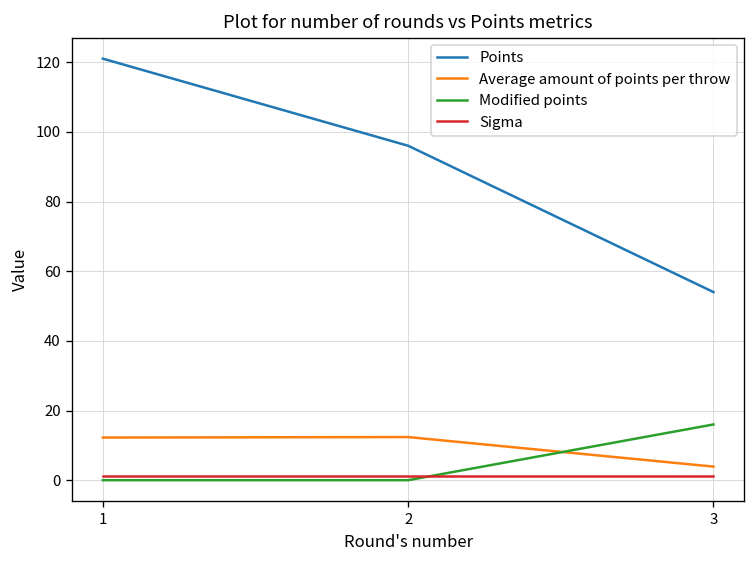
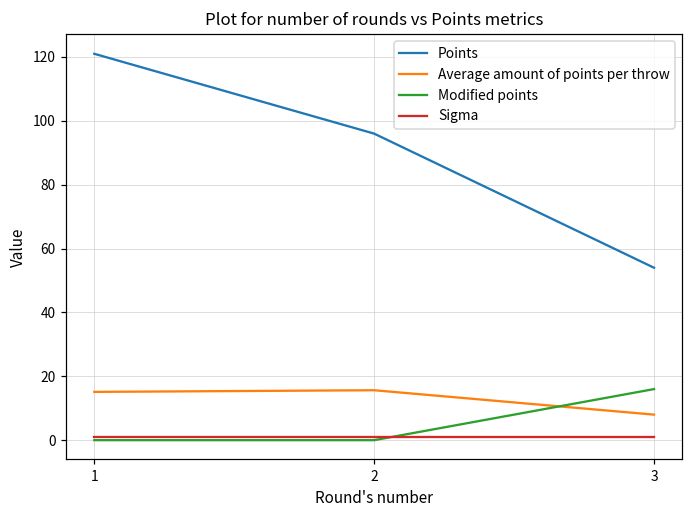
Average amount of points per throw, 1: 12 -> 15
Average amount of points per throw, 2: 12 -> 16
Average amount of points per throw, 3: 4 -> 8
